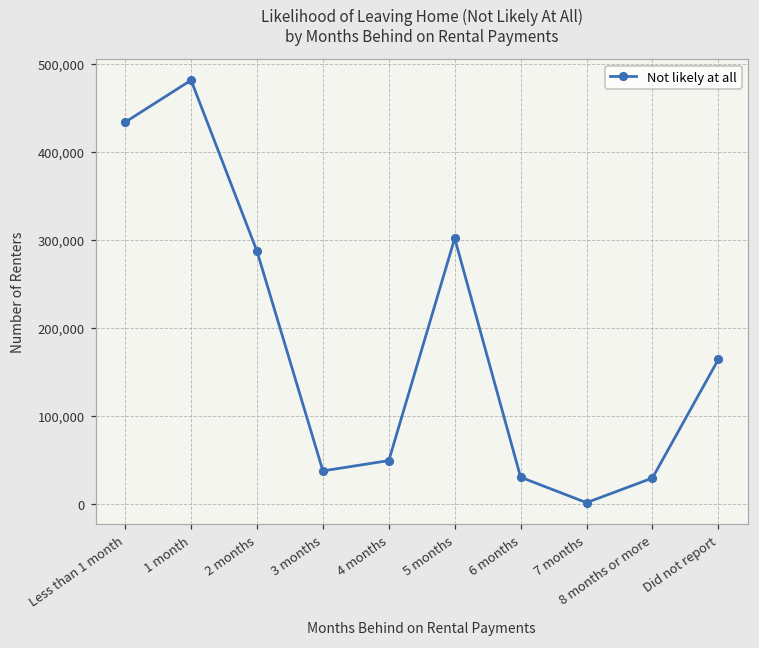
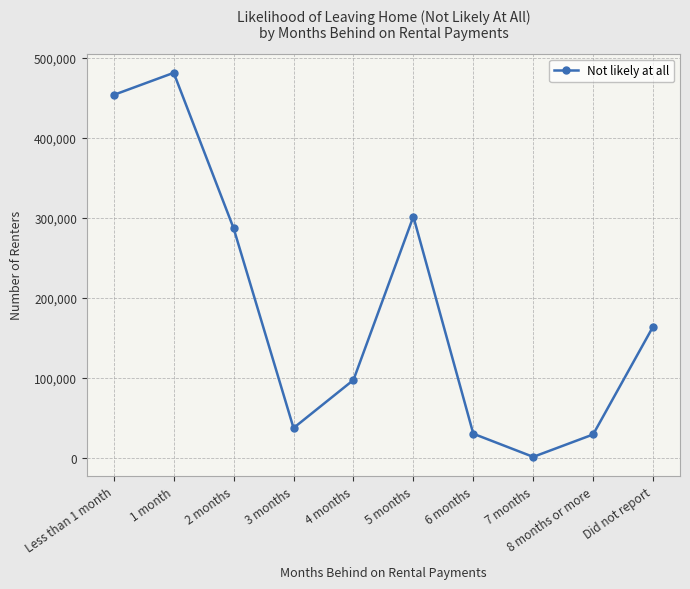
Less than 1 month: 430,000 -> 450,000
4 months: 50,000 -> 100,000
